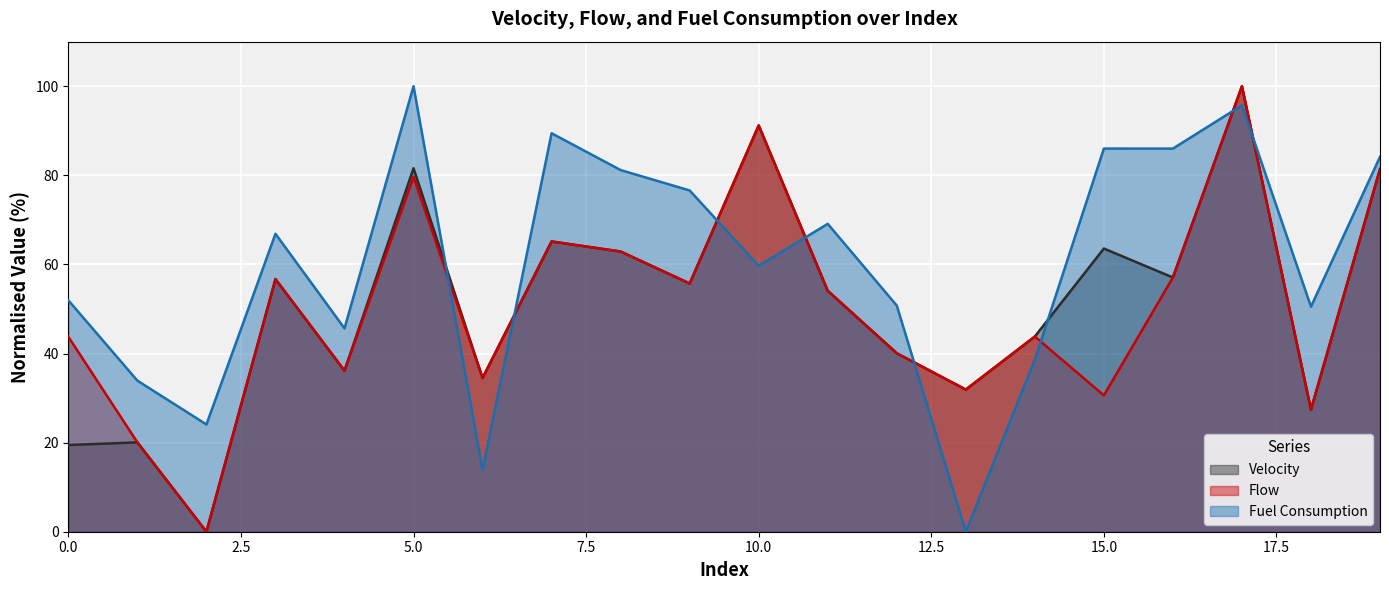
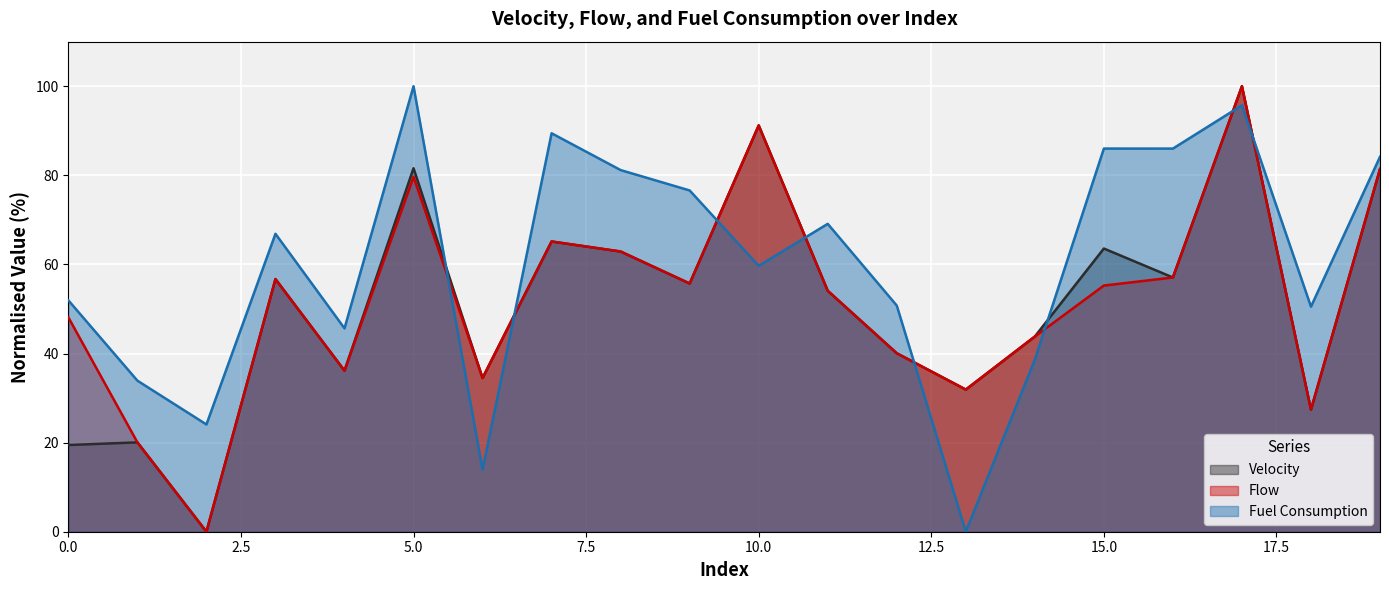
Flow, 0.0: 44 -> 48
Flow, 15.0: 31 -> 55
